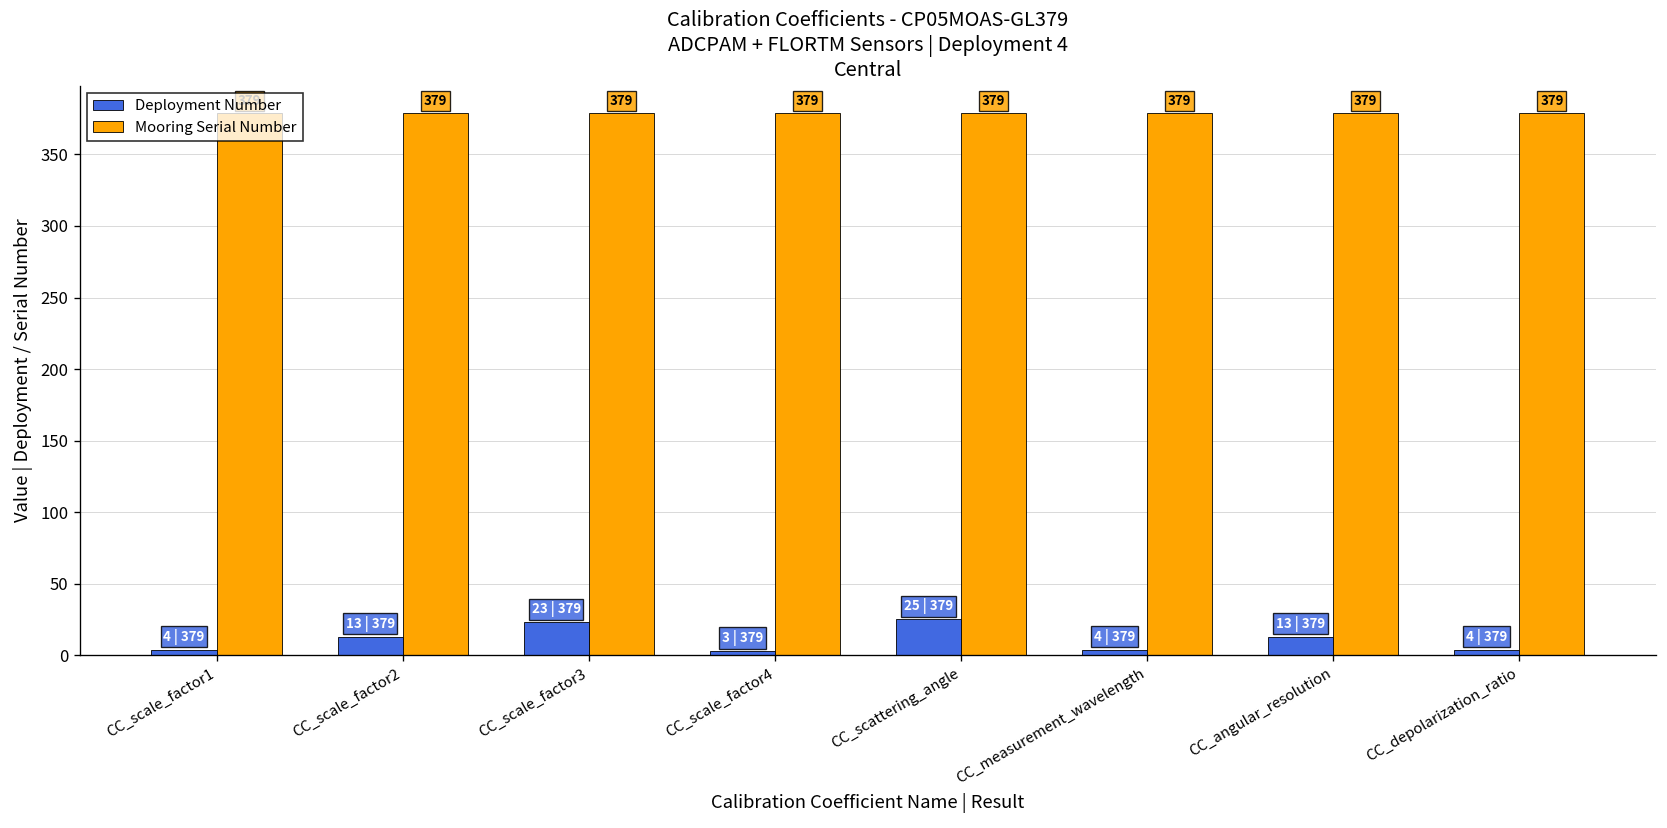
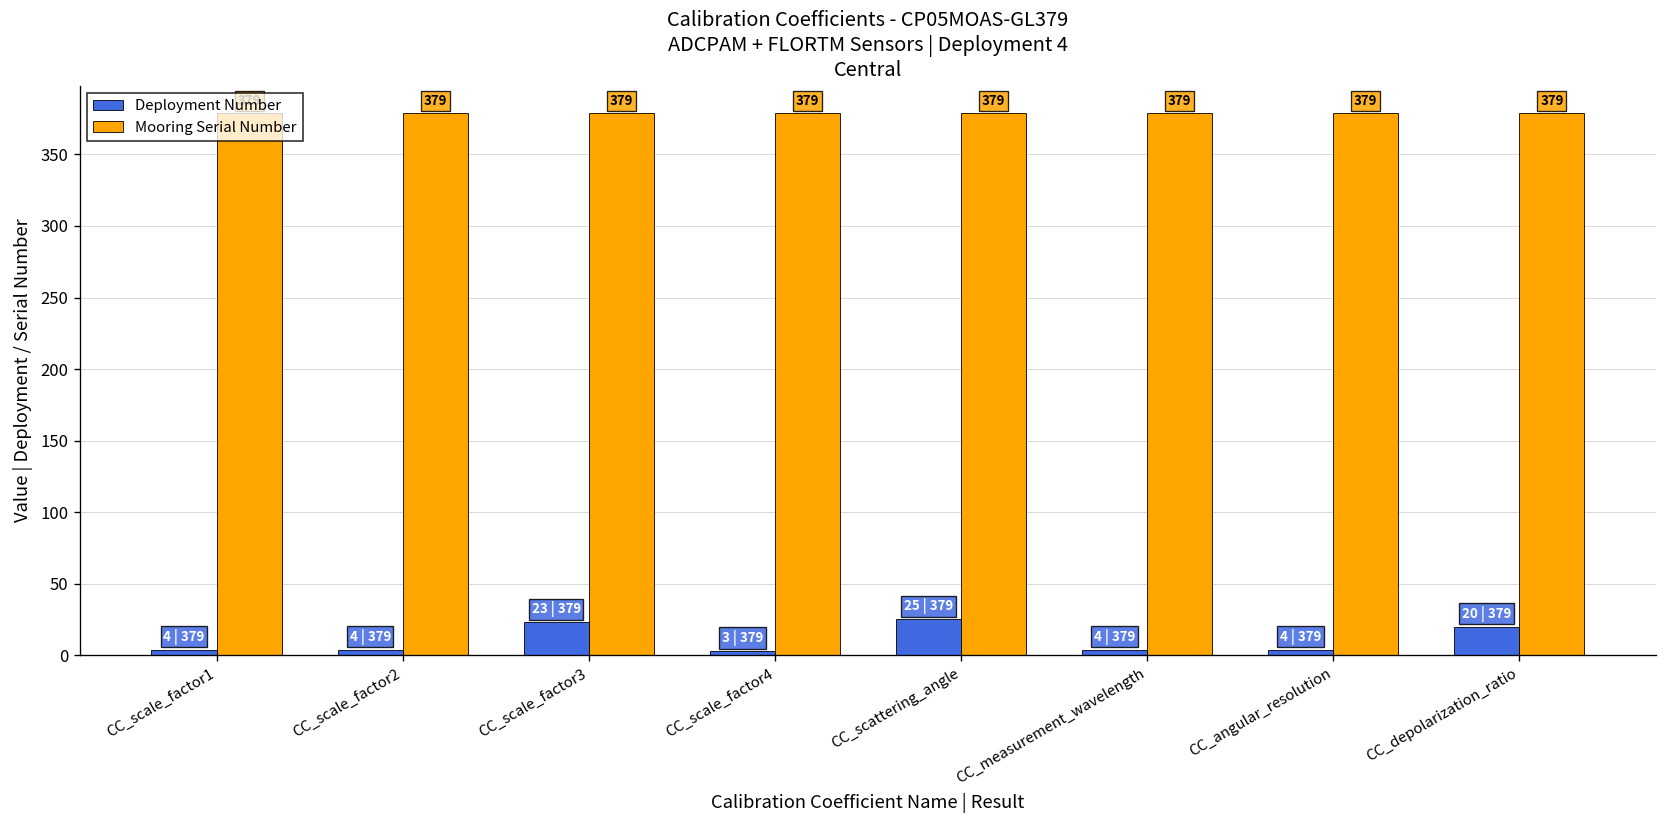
Deployment Number, CC_scale_factor2: 13 -> 4
Deployment Number, CC_angular_resolution: 13 -> 4
Deployment Number, CC_depolarization_ratio: 4 -> 20
